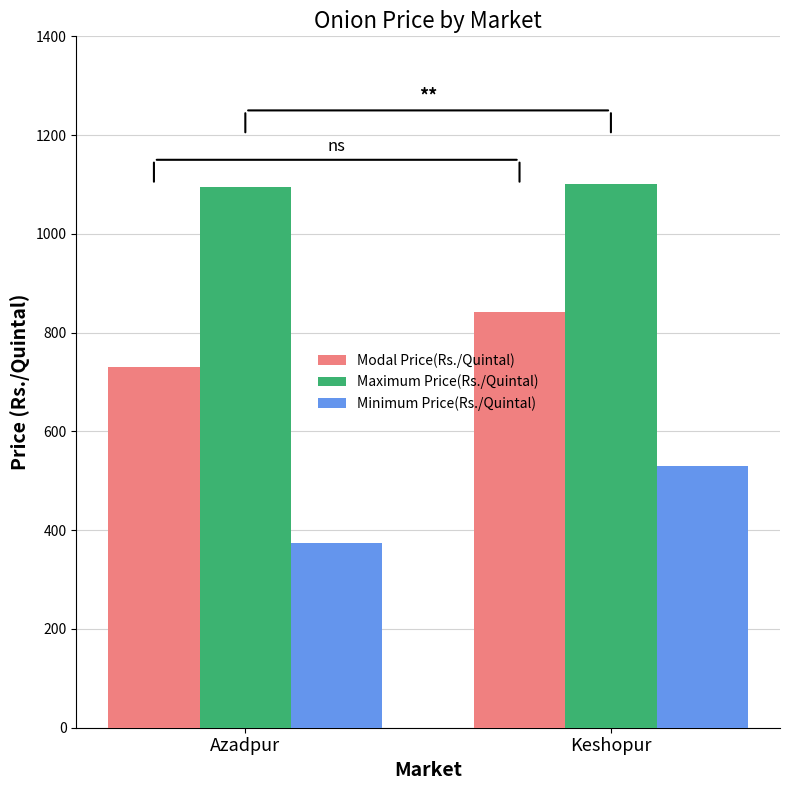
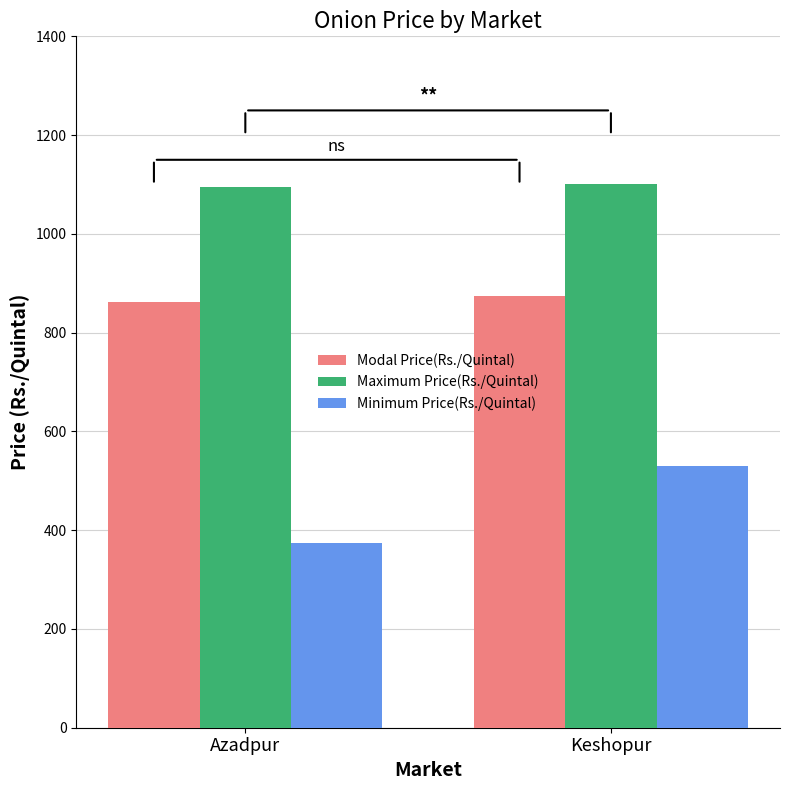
Modal Price(Rs./Quintal), Azadpur: 730 -> 860
Modal Price(Rs./Quintal), Keshopur: 840 -> 880
